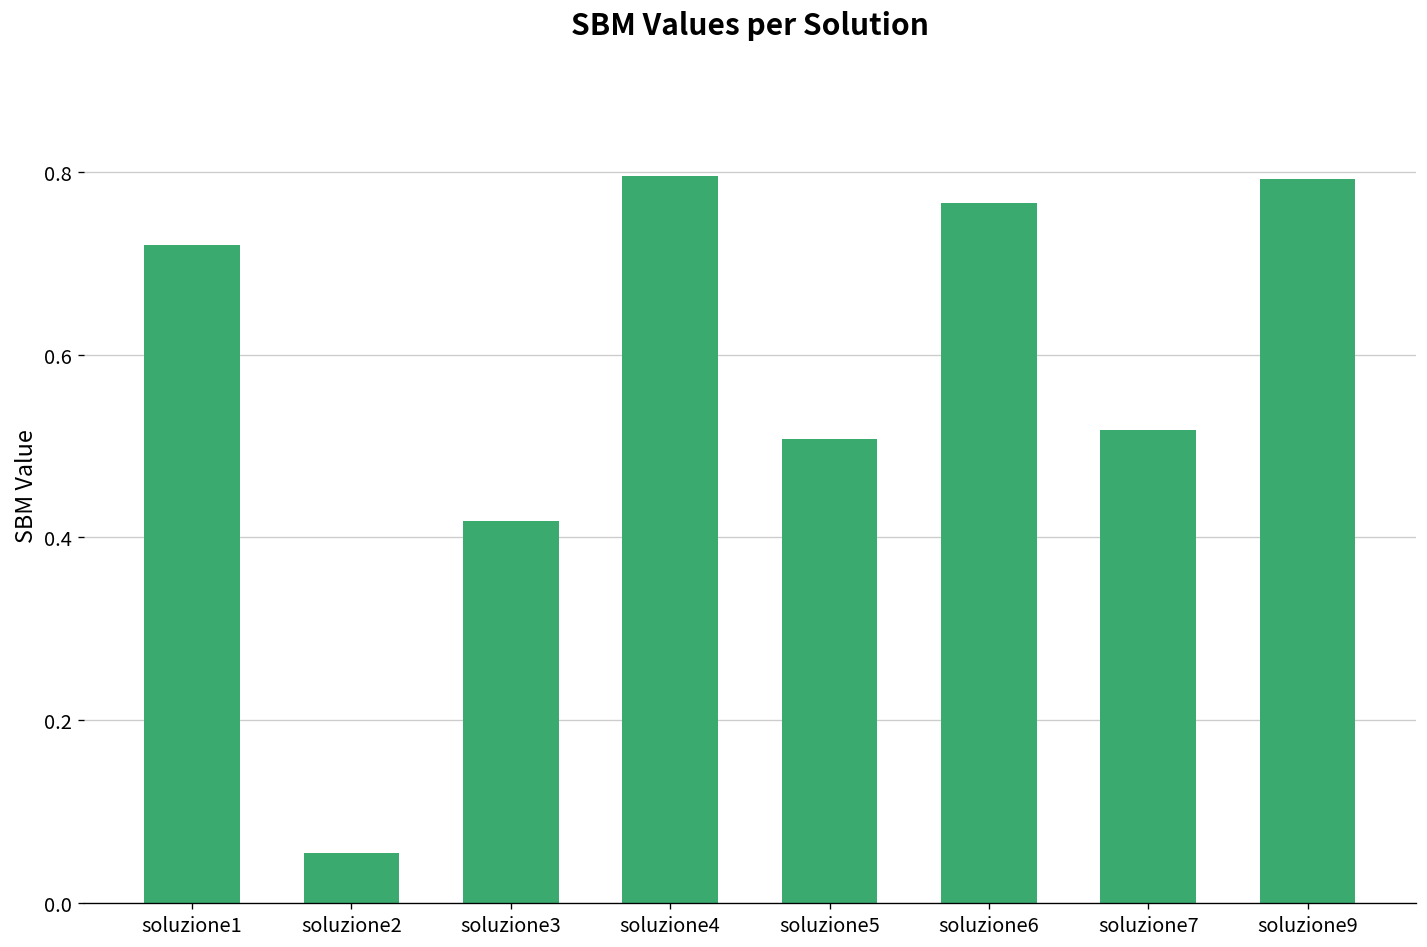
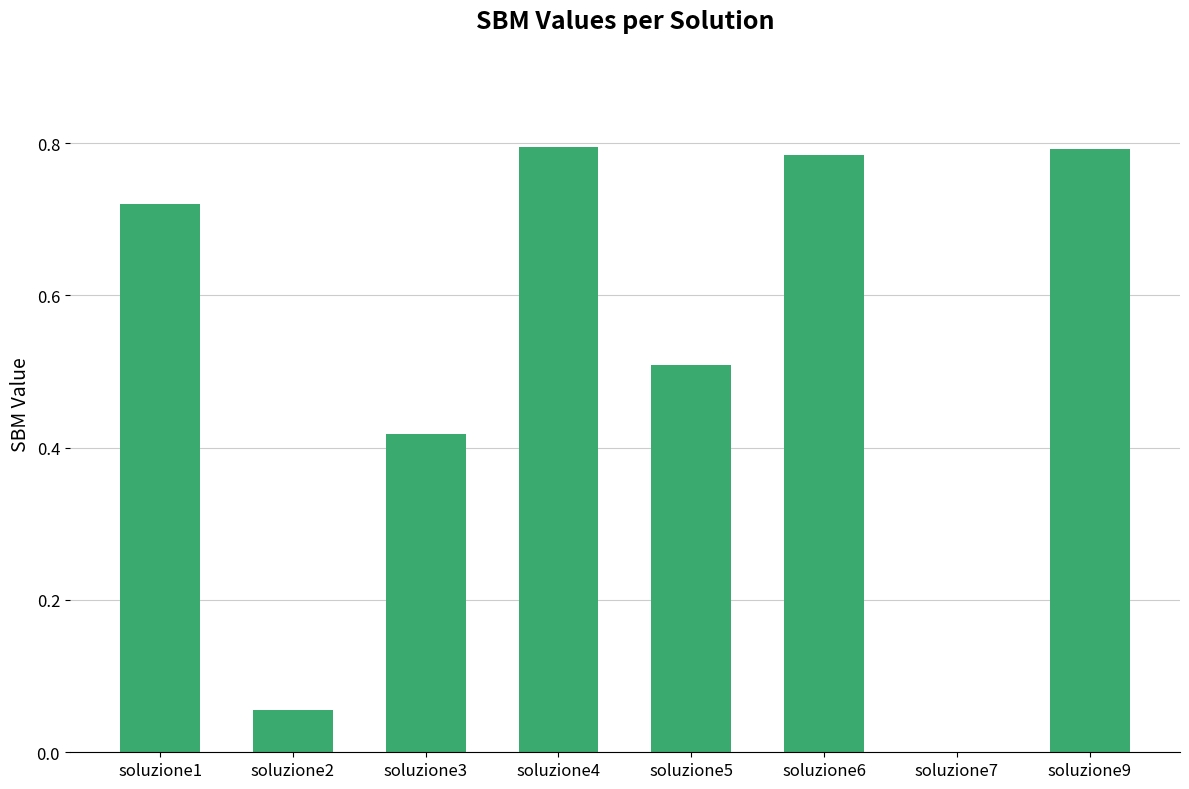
soluzione6: 0.77 -> 0.78
soluzione7: 0.52 -> 0.00
